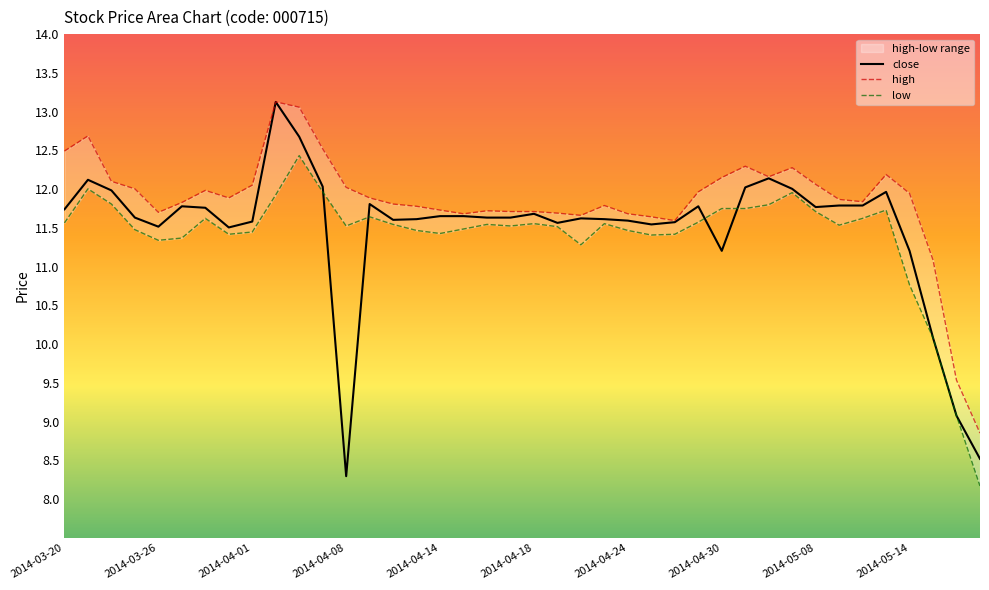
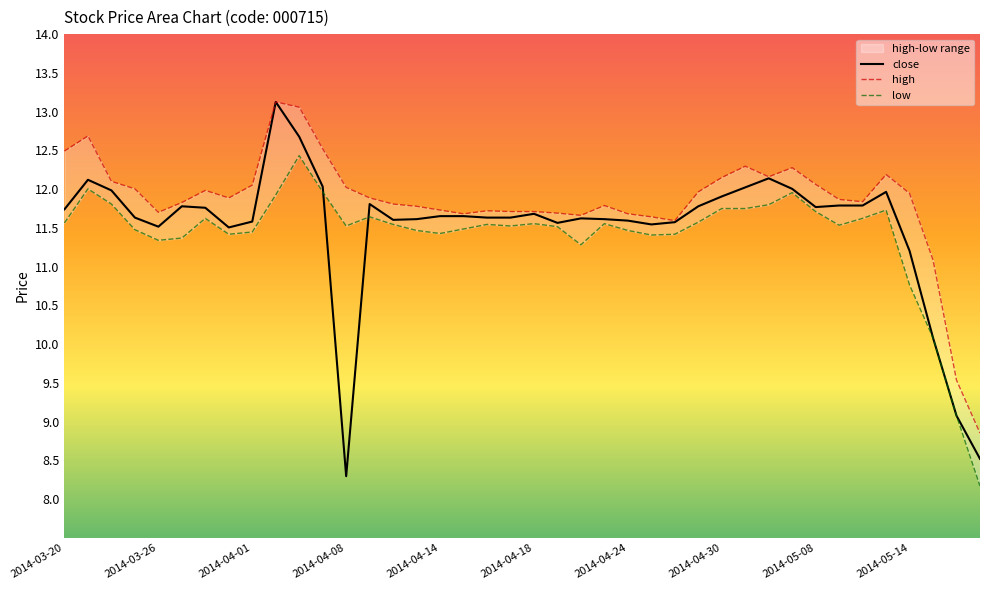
close, 2014-04-30: 11.2 -> 11.9
